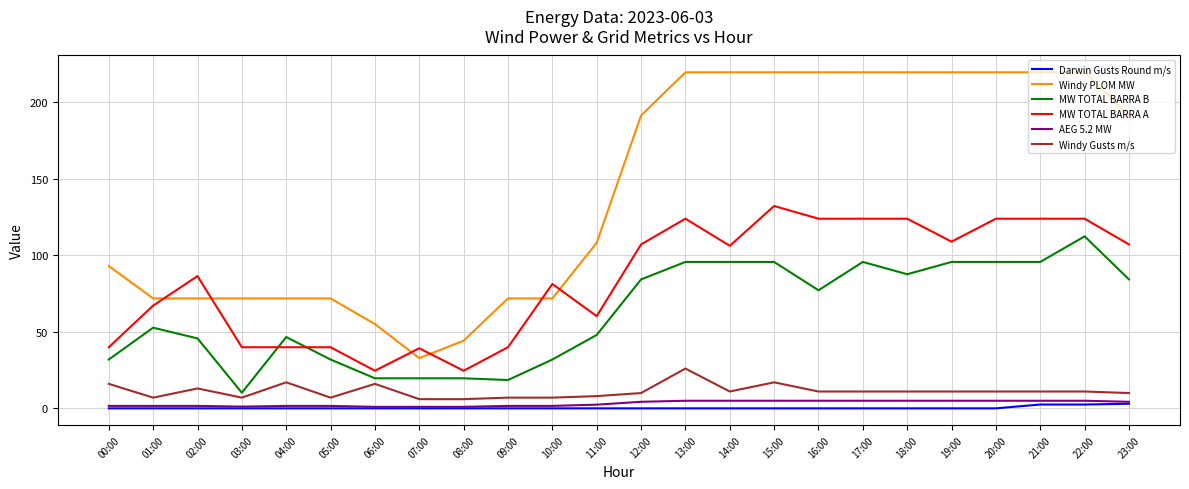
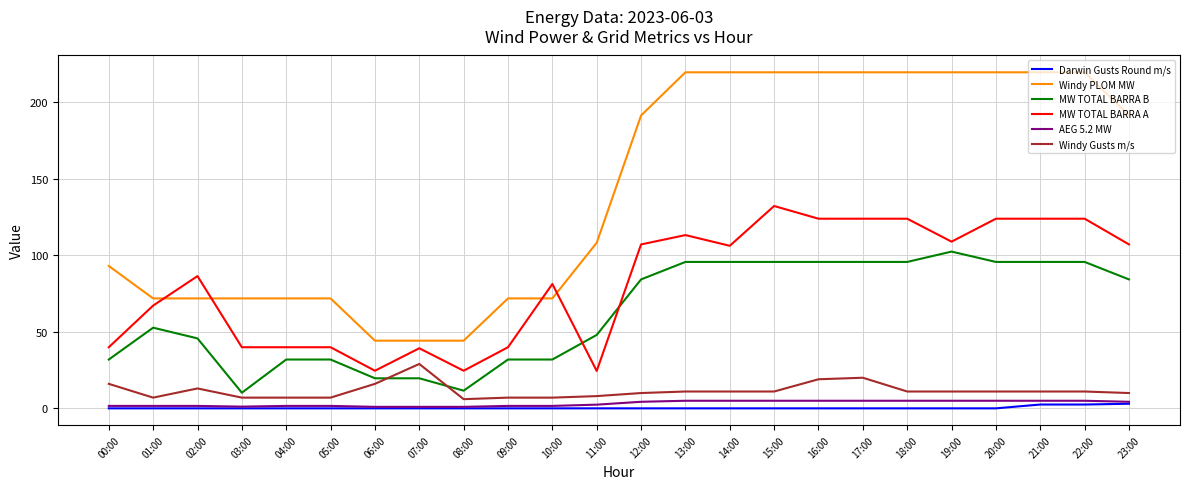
MW TOTAL BARRA B, 04:00: 47 -> 32
Windy Gusts m/s, 04:00: 17 -> 7
Windy PLOM MW, 06:00: 55 -> 44
Windy PLOM MW, 07:00: 33 -> 44
Windy Gusts m/s, 07:00: 6 -> 29
MW TOTAL BARRA B, 08:00: 20 -> 12
MW TOTAL BARRA B, 09:00: 19 -> 32
MW TOTAL BARRA A, 11:00: 60 -> 24
MW TOTAL BARRA A, 13:00: 124 -> 113
Windy Gusts m/s, 13:00: 26 -> 11
Windy Gusts m/s, 15:00: 17 -> 11
MW TOTAL BARRA B, 16:00: 77 -> 96
Windy Gusts m/s, 16:00: 11 -> 19
Windy Gusts m/s, 17:00: 11 -> 20
MW TOTAL BARRA B, 18:00: 88 -> 96
MW TOTAL BARRA B, 19:00: 96 -> 102
MW TOTAL BARRA B, 22:00: 112 -> 96
